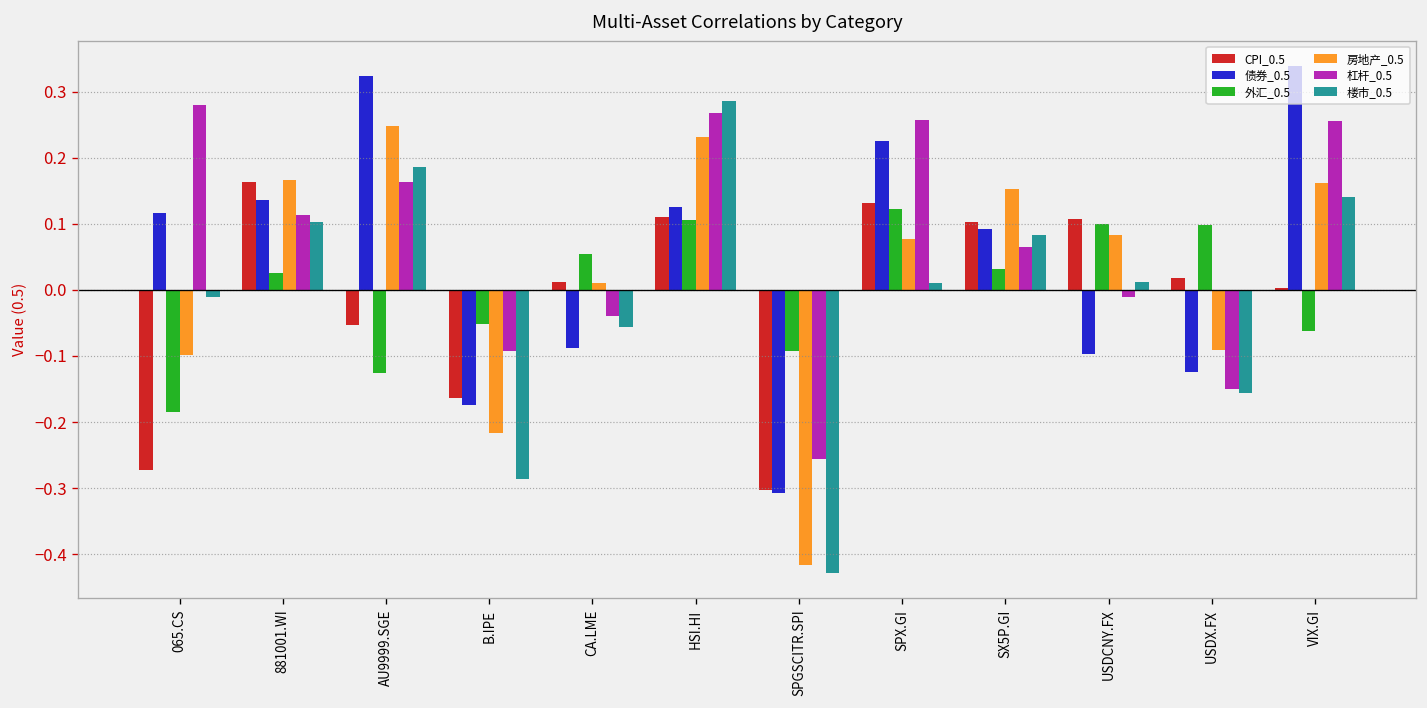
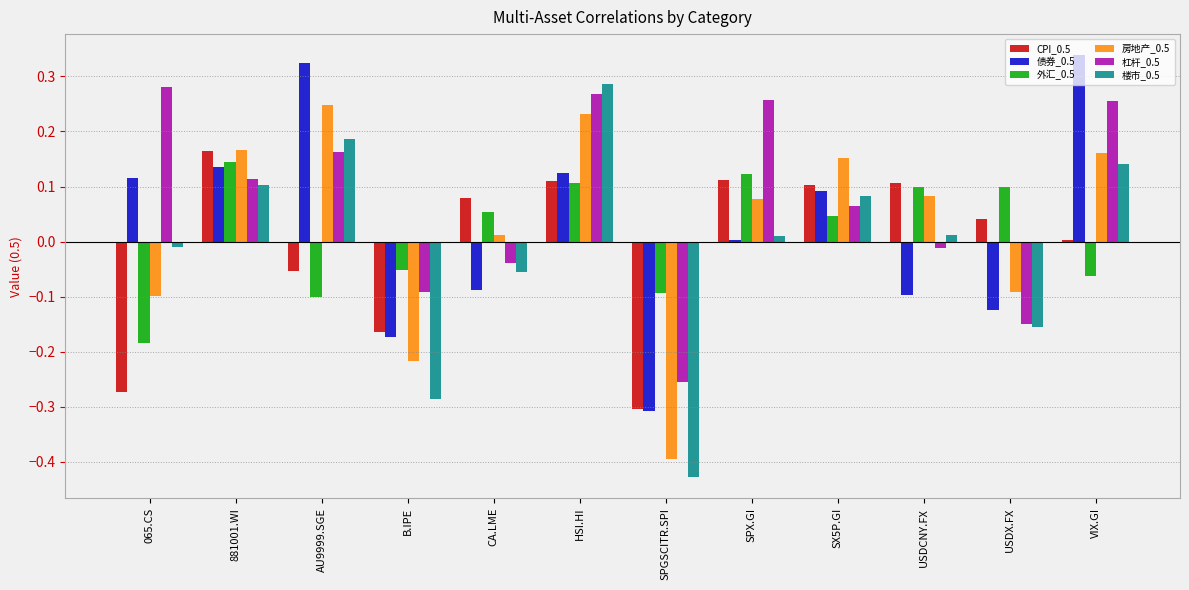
外汇_0.5, 881001.WI: 0.02 -> 0.14
外汇_0.5, AU9999.SGE: -0.13 -> -0.10
CPI_0.5, CA.LME: 0.01 -> 0.08
房地产_0.5, SPGSCITR.SPI: -0.42 -> -0.39
CPI_0.5, SPX.GI: 0.13 -> 0.11
债券_0.5, SPX.GI: 0.22 -> 0.00
外汇_0.5, SX5P.GI: 0.03 -> 0.05
CPI_0.5, USDX.FX: 0.02 -> 0.04
